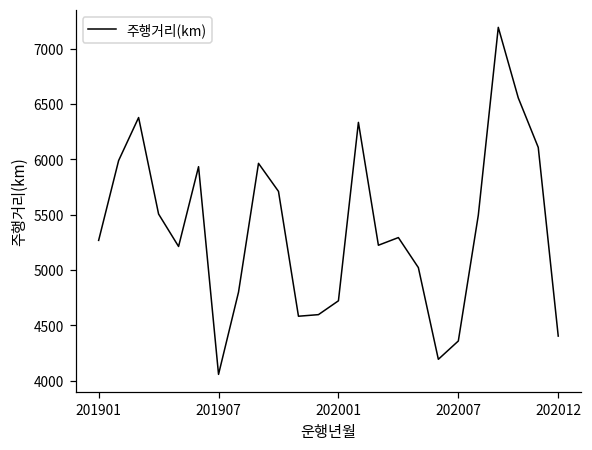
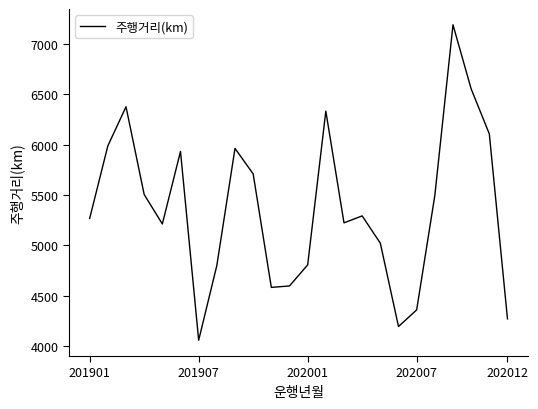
202001: 4720 -> 4810
202012: 4400 -> 4270
